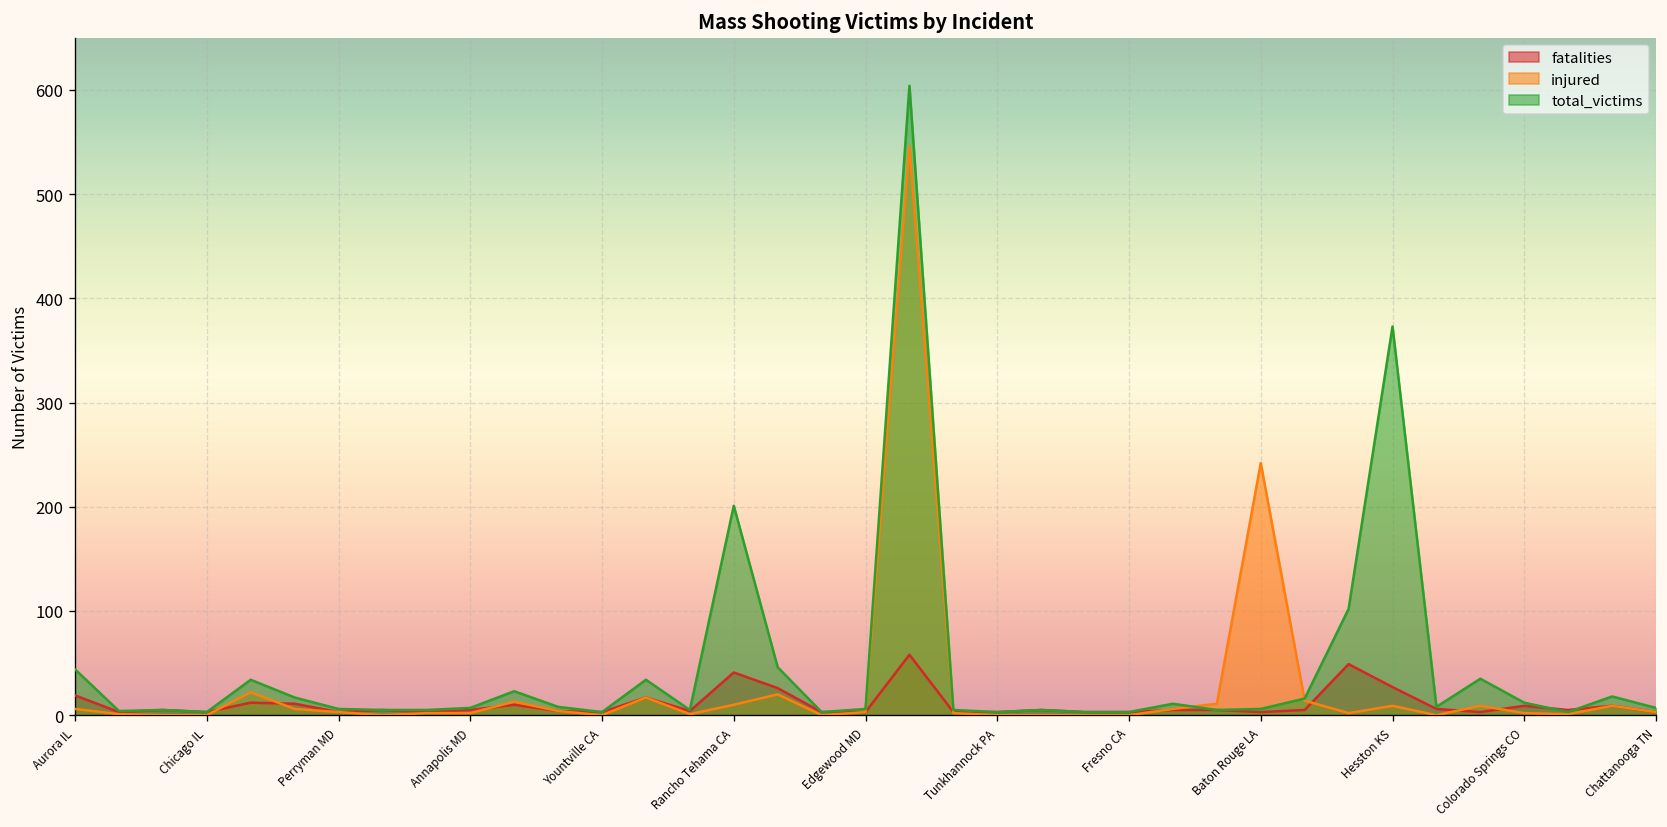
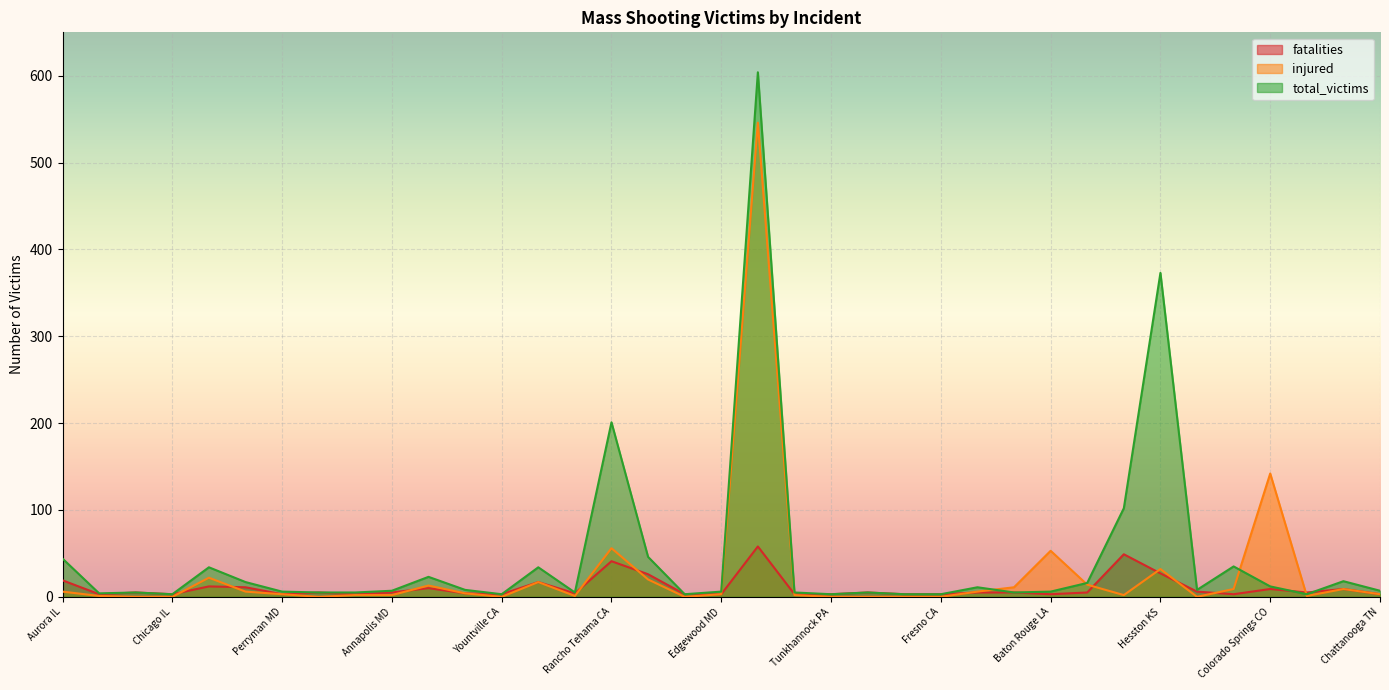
injured, Rancho Tehama CA: 10 -> 60
injured, Baton Rouge LA: 240 -> 50
injured, Hesston KS: 10 -> 30
injured, Colorado Springs CO: 0 -> 140
